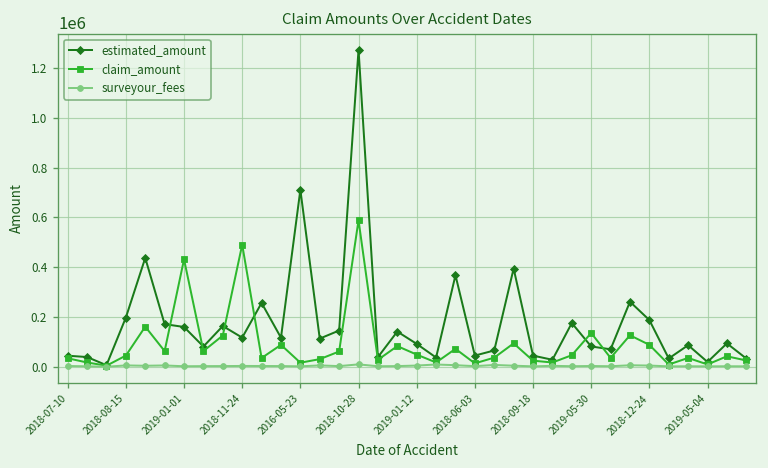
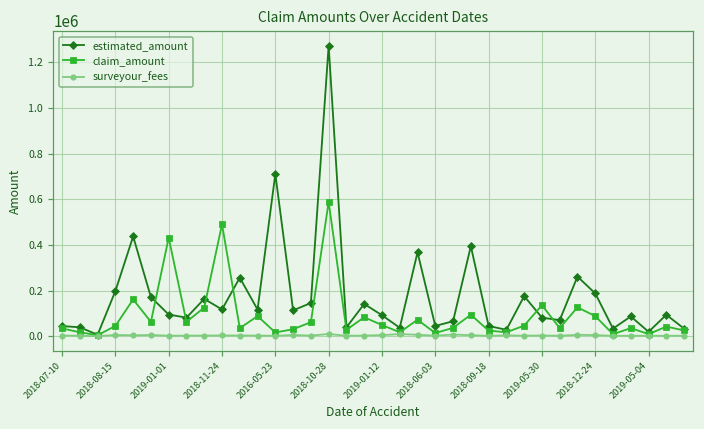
estimated_amount, 2019-01-01: 160000 -> 90000
